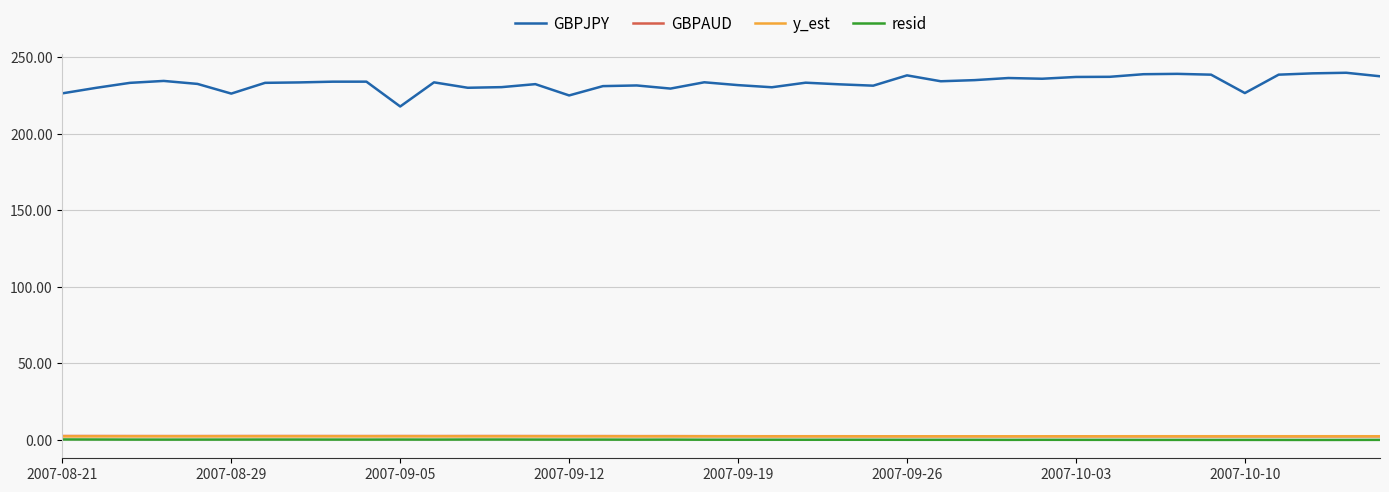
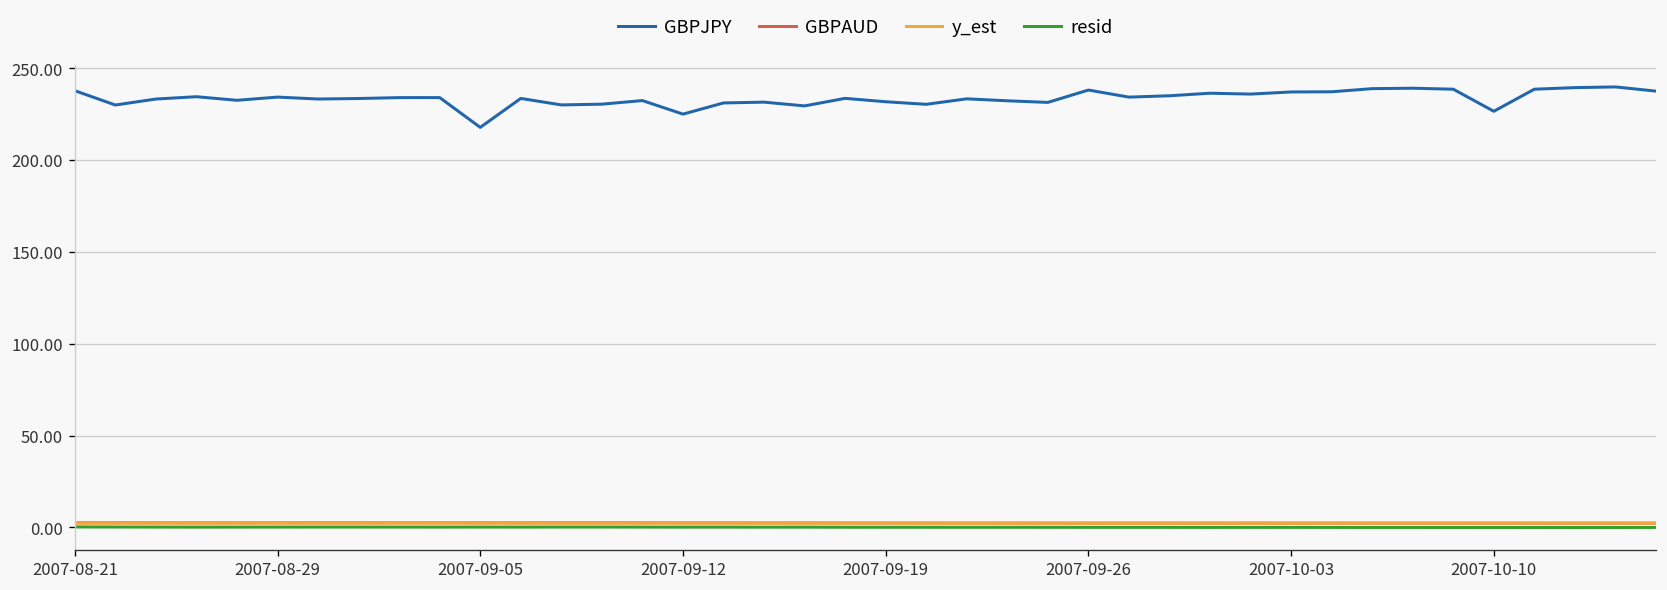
GBPJPY, 2007-08-21: 226 -> 238
GBPJPY, 2007-08-29: 226 -> 234
